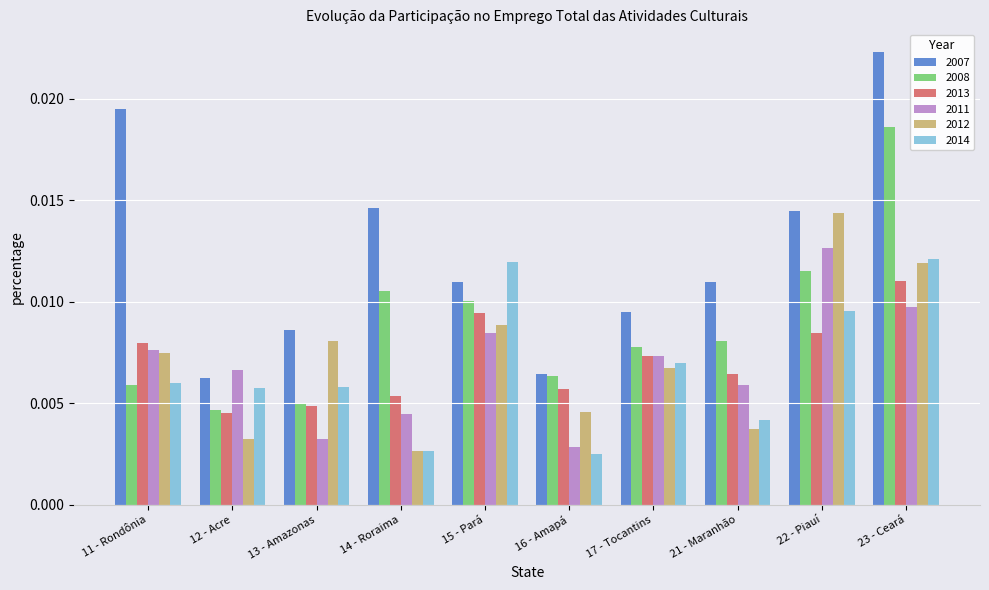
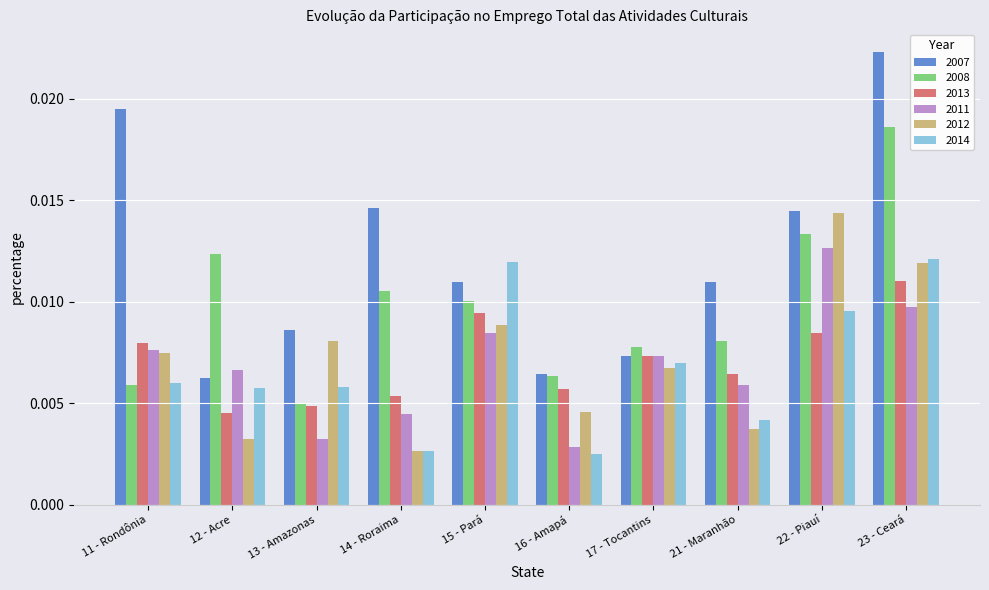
2008, 12 - Acre: 0.0047 -> 0.0124
2007, 17 - Tocantins: 0.0095 -> 0.0073
2008, 22 - Piauí: 0.0115 -> 0.0133
